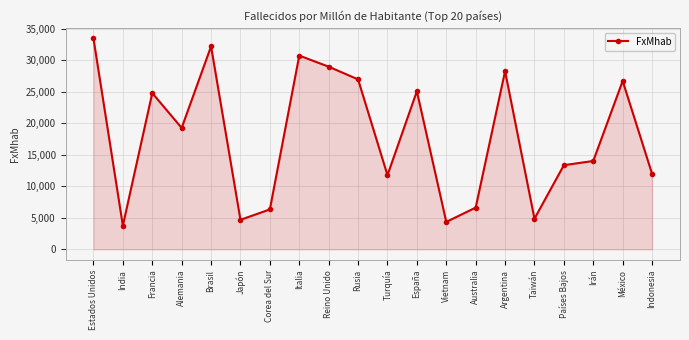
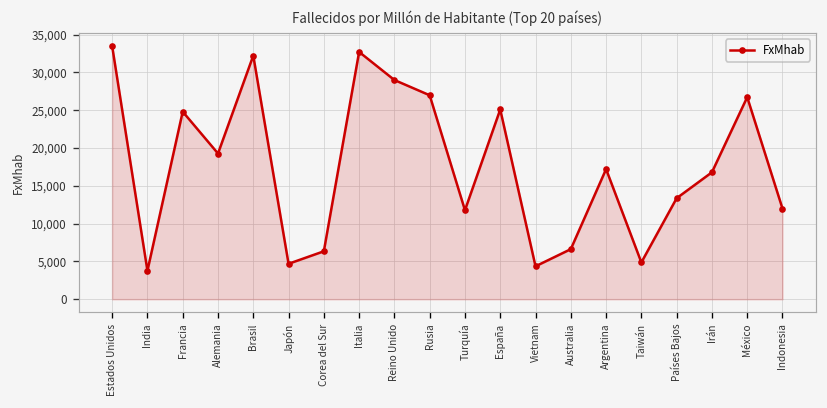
Italia: 31,000 -> 33,000
Argentina: 28,000 -> 17,000
Irán: 14,000 -> 17,000
